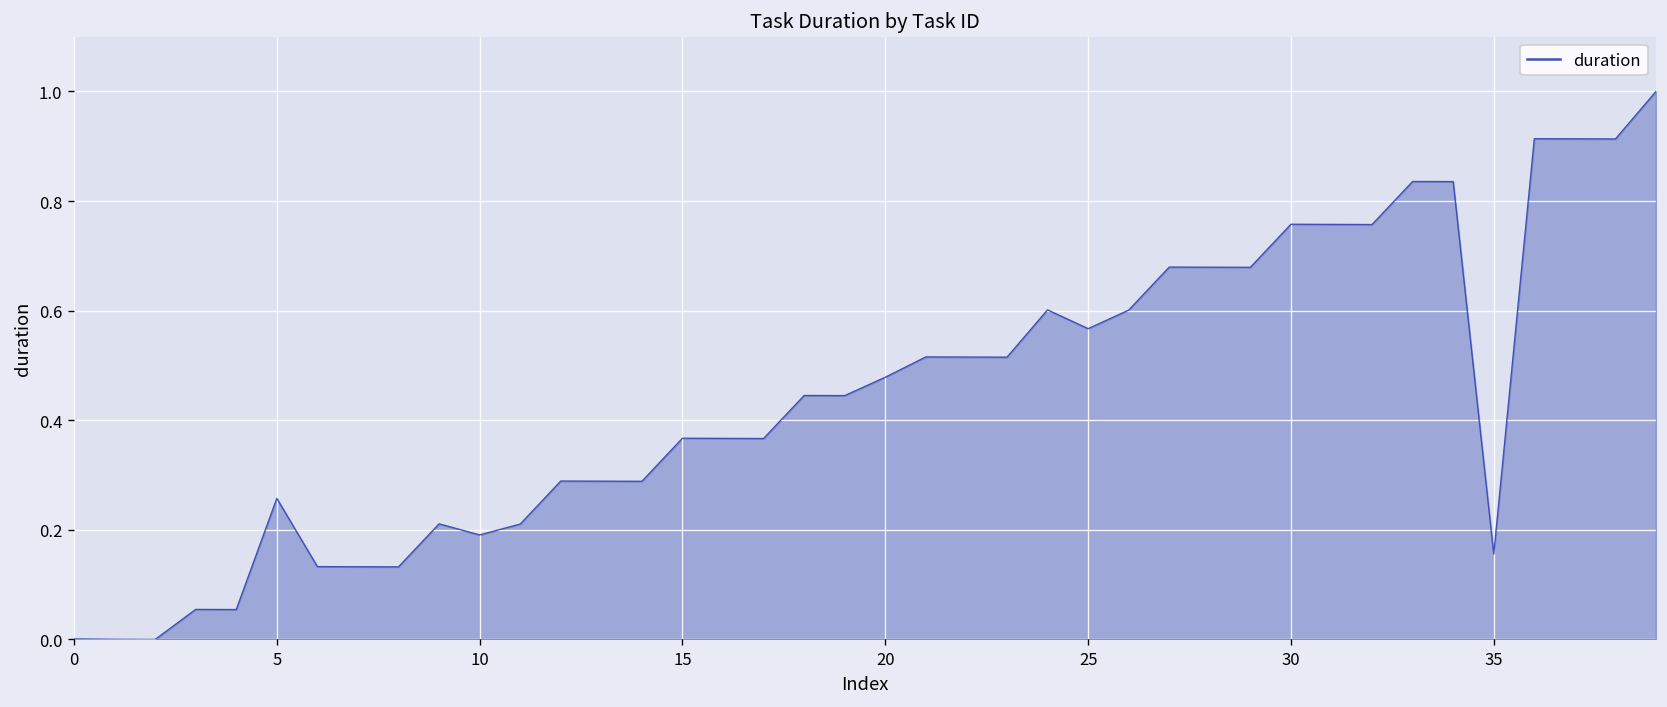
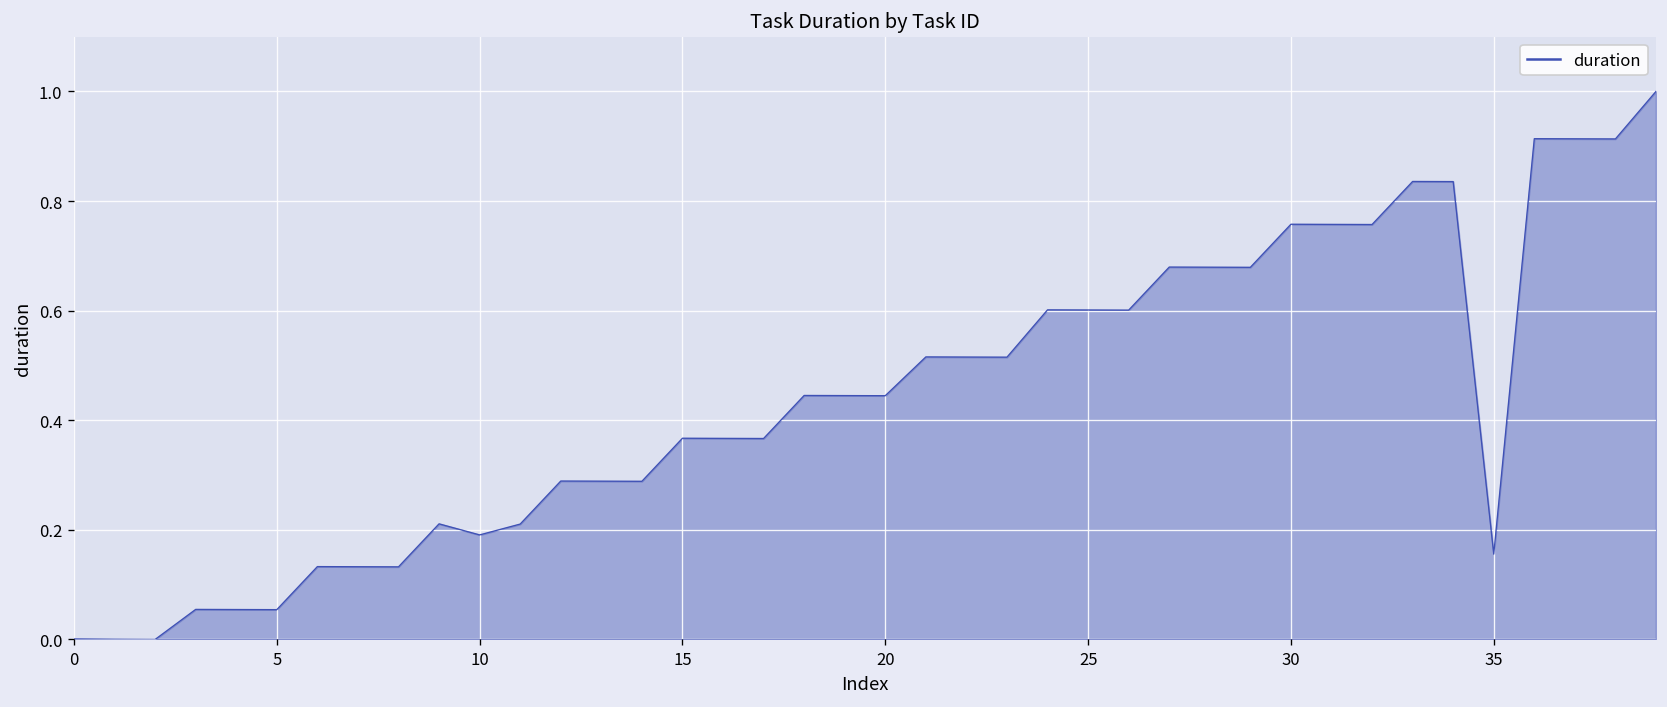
5: 0.26 -> 0.05
20: 0.48 -> 0.44
25: 0.57 -> 0.60
